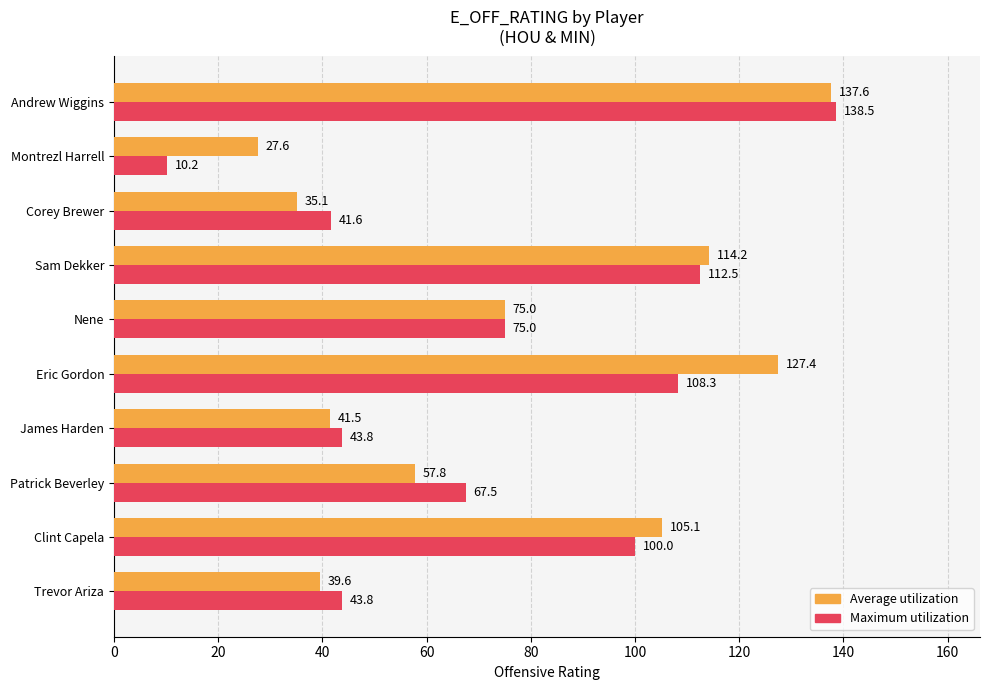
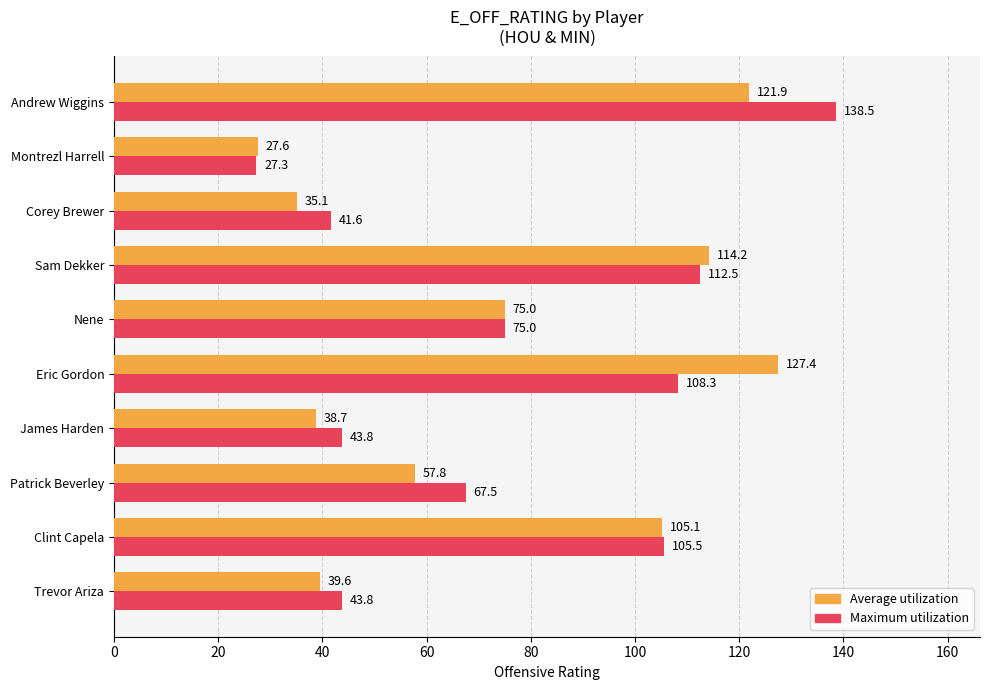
Average utilization, Andrew Wiggins: 137.6 -> 121.9
Maximum utilization, Montrezl Harrell: 10.2 -> 27.3
Average utilization, James Harden: 41.5 -> 38.7
Maximum utilization, Clint Capela: 100.0 -> 105.5
